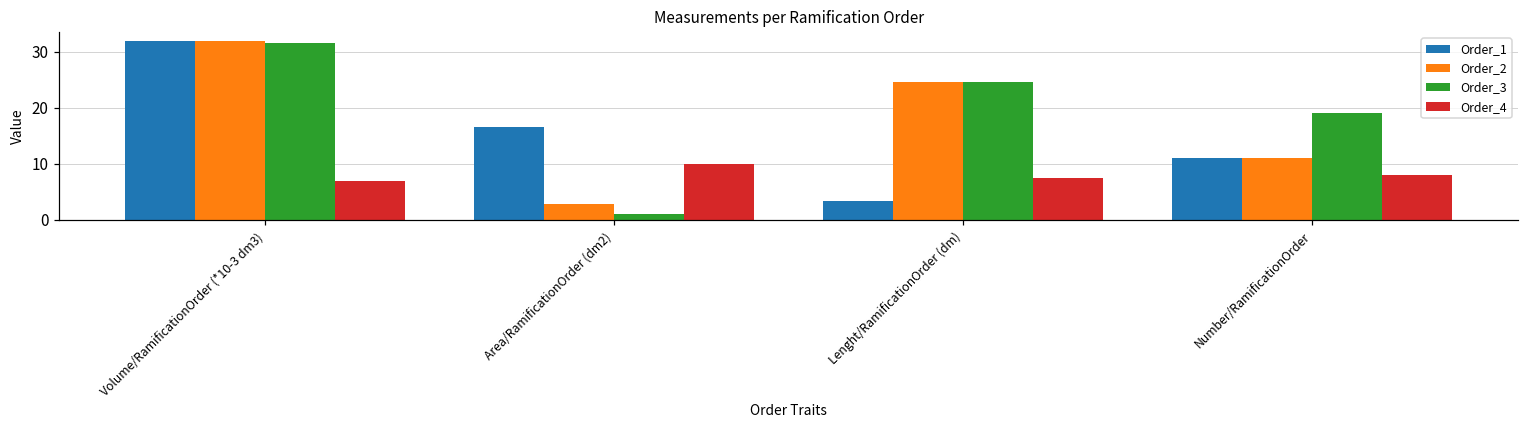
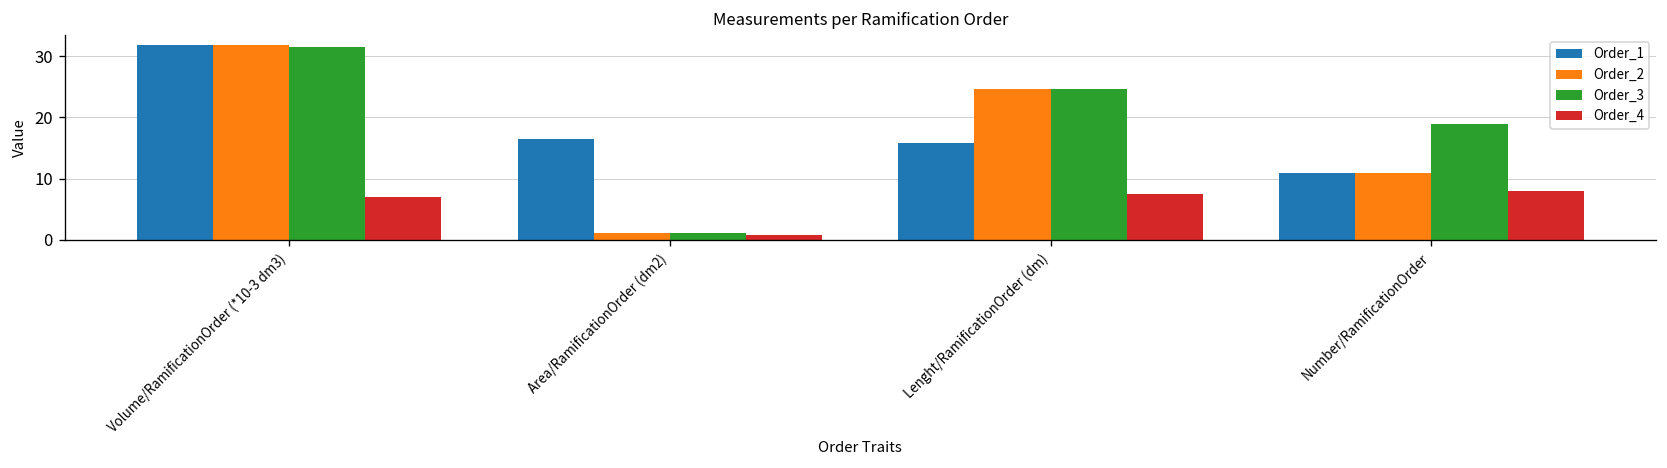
Order_2, Area/RamificationOrder (dm2): 3 -> 1
Order_4, Area/RamificationOrder (dm2): 10 -> 1
Order_1, Lenght/RamificationOrder (dm): 3 -> 16
